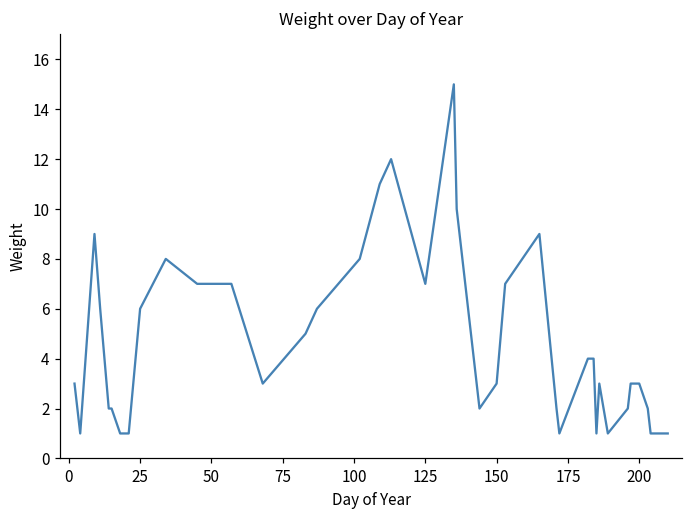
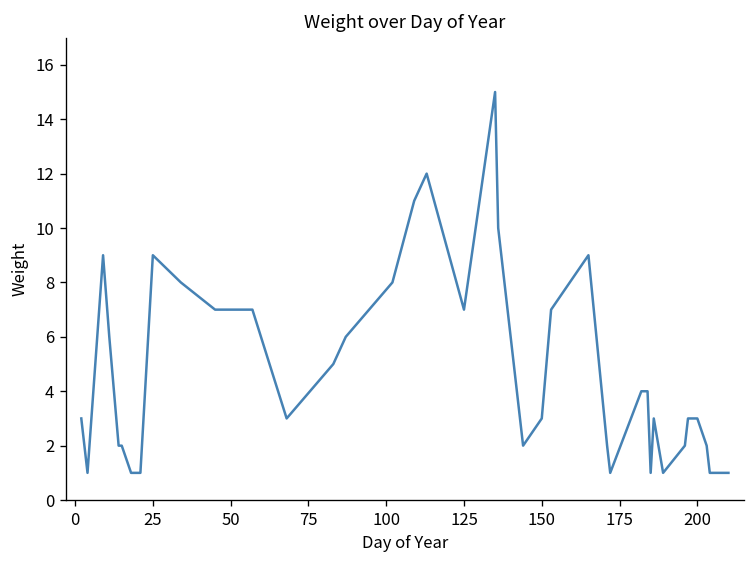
25: 6 -> 9
